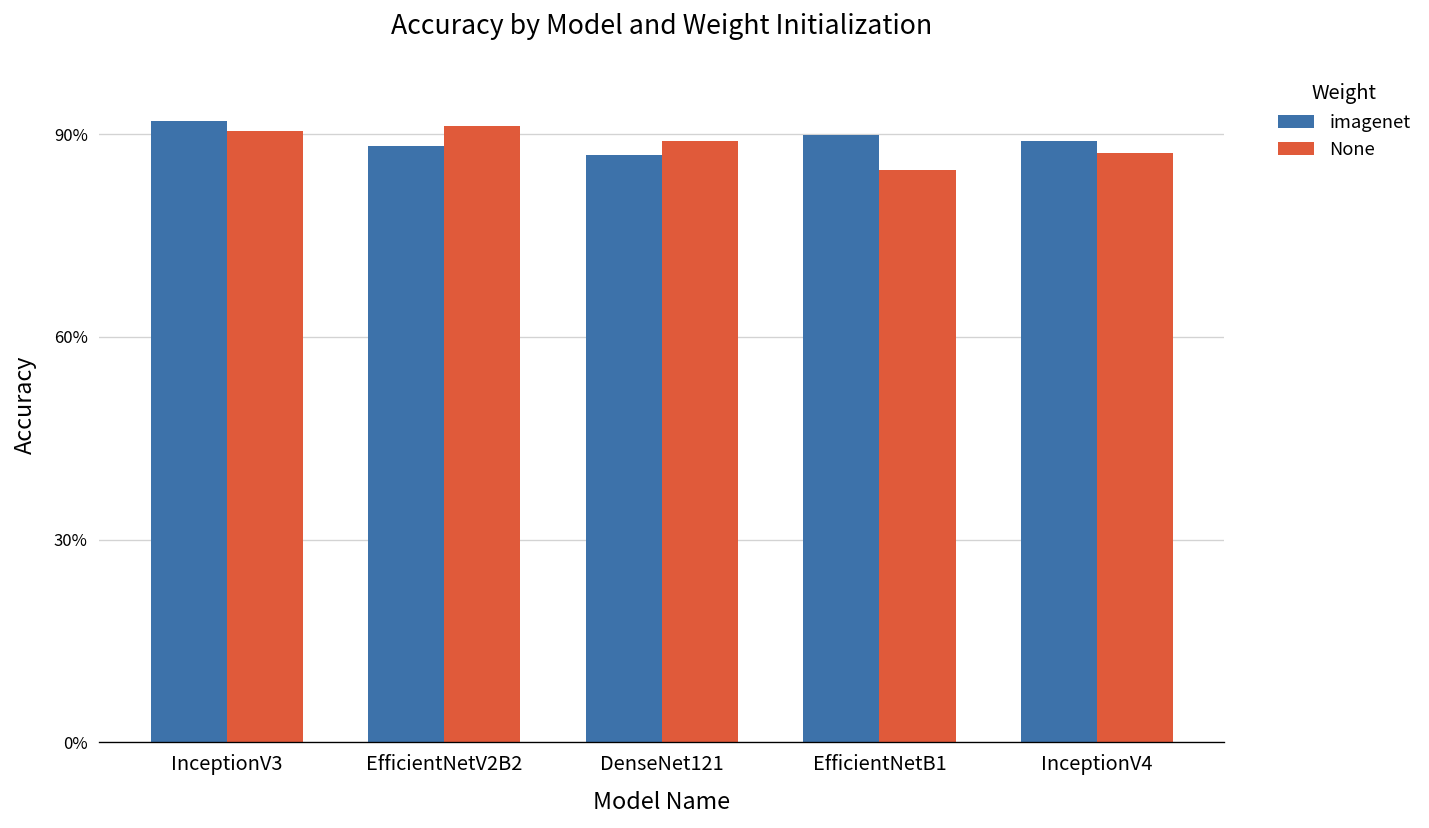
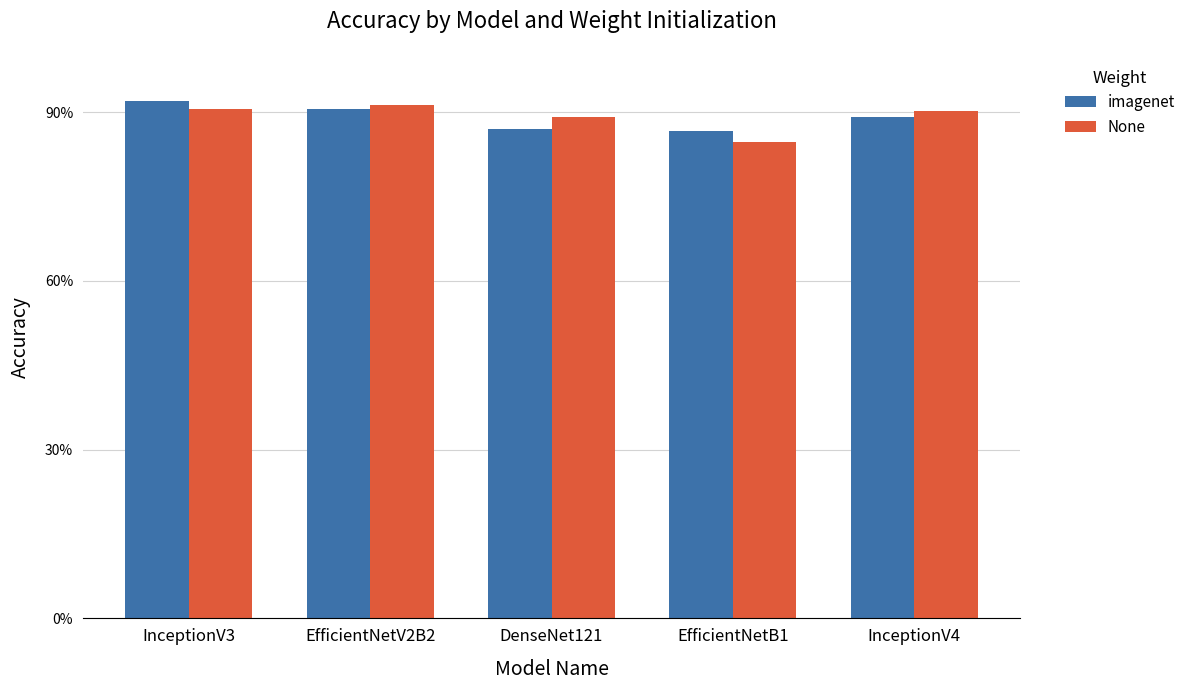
imagenet, EfficientNetV2B2: 88% -> 90%
imagenet, EfficientNetB1: 90% -> 87%
None, InceptionV4: 87% -> 90%
